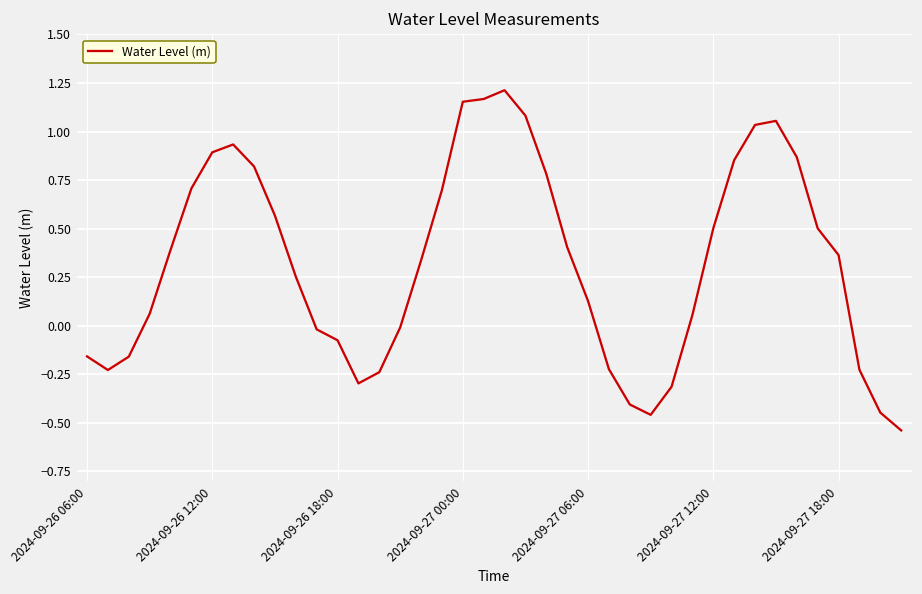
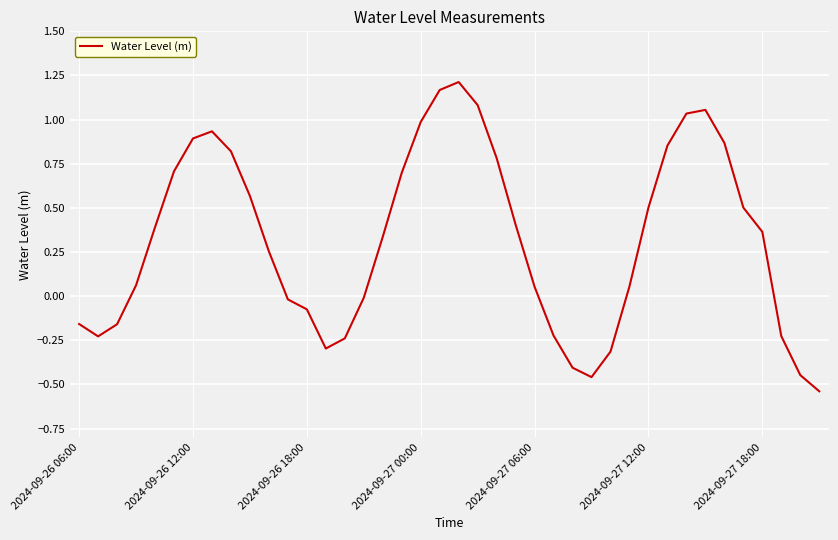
2024-09-27 00:00: 1.15 -> 0.99
2024-09-27 06:00: 0.13 -> 0.05
